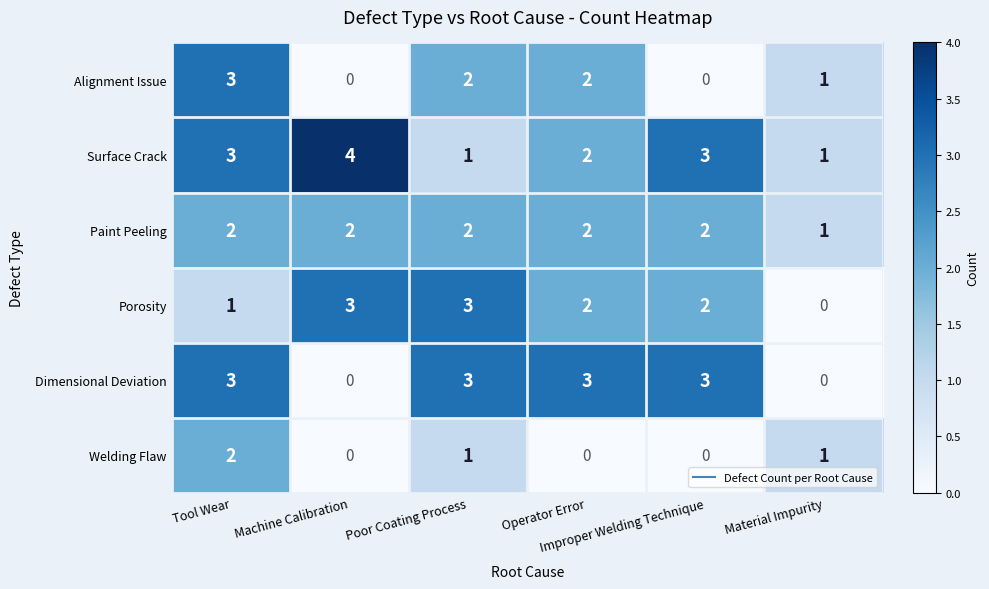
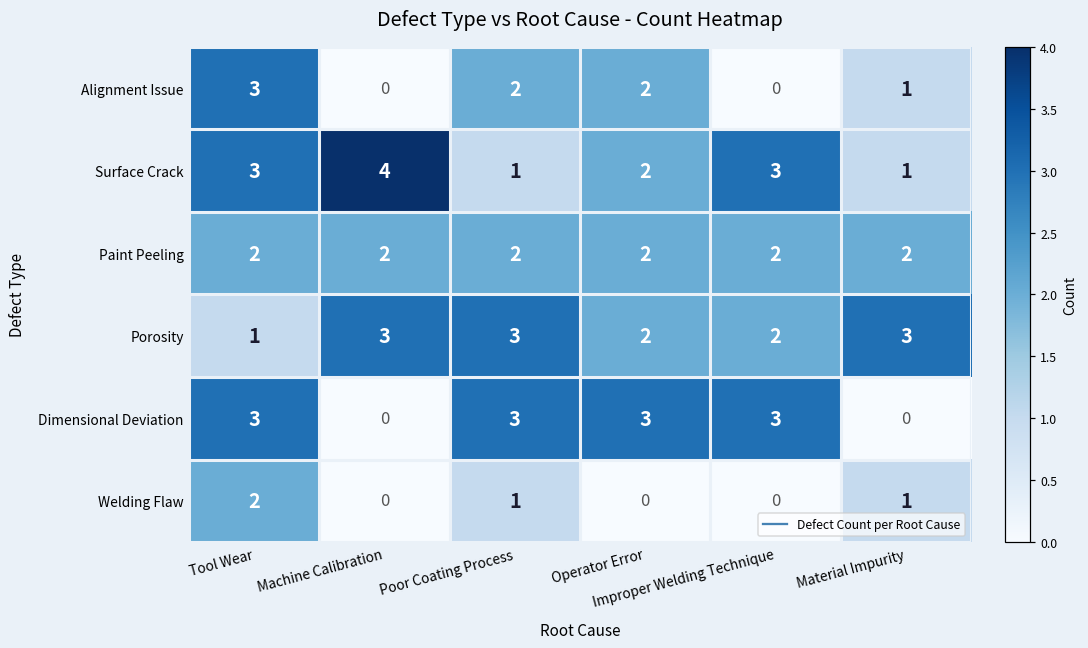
Paint Peeling, Material Impurity: 1 -> 2
Porosity, Material Impurity: 0 -> 3
